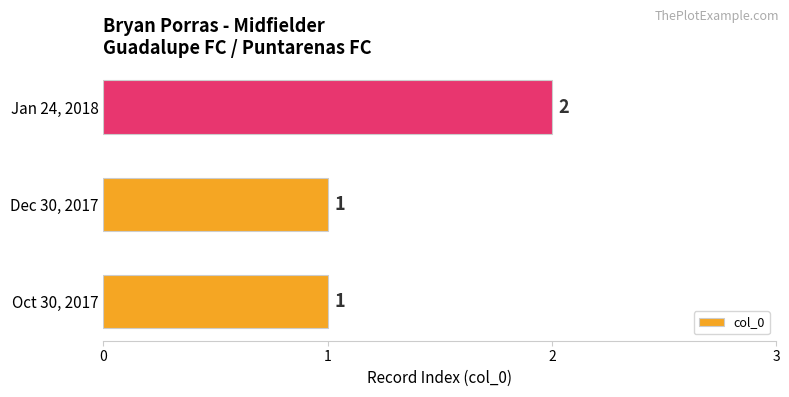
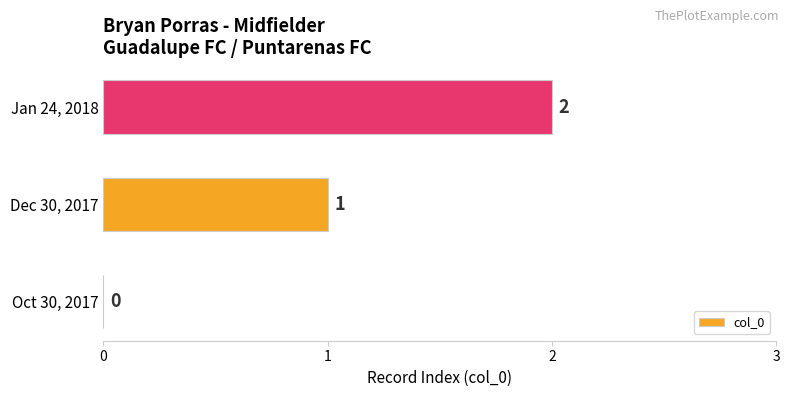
Oct 30, 2017: 1 -> 0
